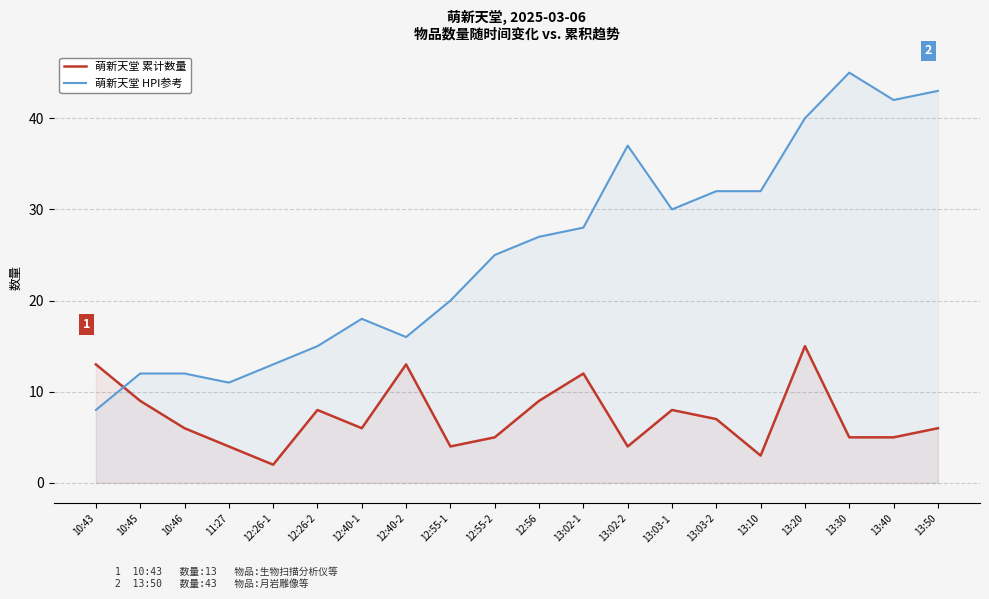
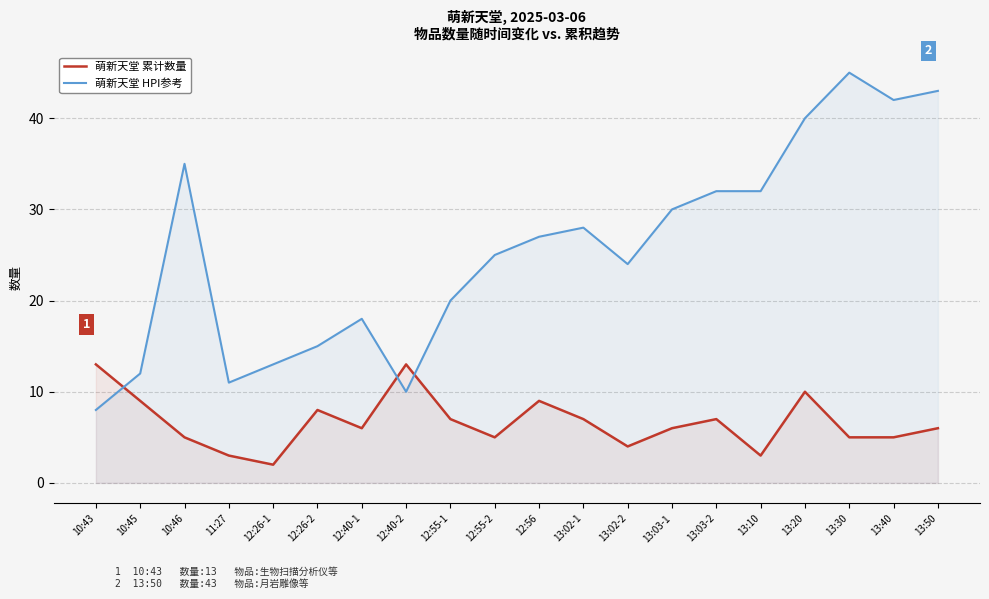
萌新天堂 累计数量, 10:46: 6 -> 5
萌新天堂 HPI参考, 10:46: 12 -> 35
萌新天堂 累计数量, 11:27: 4 -> 3
萌新天堂 HPI参考, 12:40-2: 16 -> 10
萌新天堂 累计数量, 12:55-1: 4 -> 7
萌新天堂 累计数量, 13:02-1: 12 -> 7
萌新天堂 HPI参考, 13:02-2: 37 -> 24
萌新天堂 累计数量, 13:03-1: 8 -> 6
萌新天堂 累计数量, 13:20: 15 -> 10
